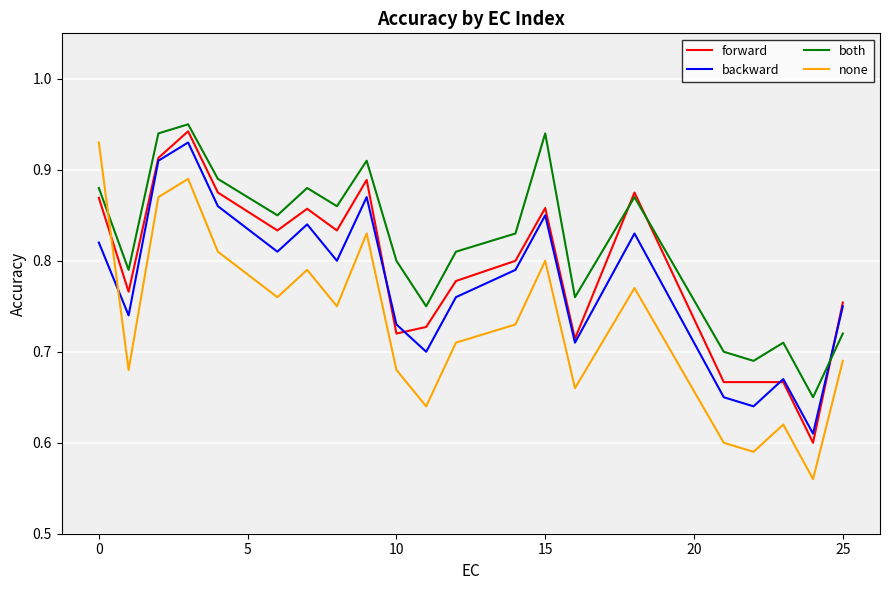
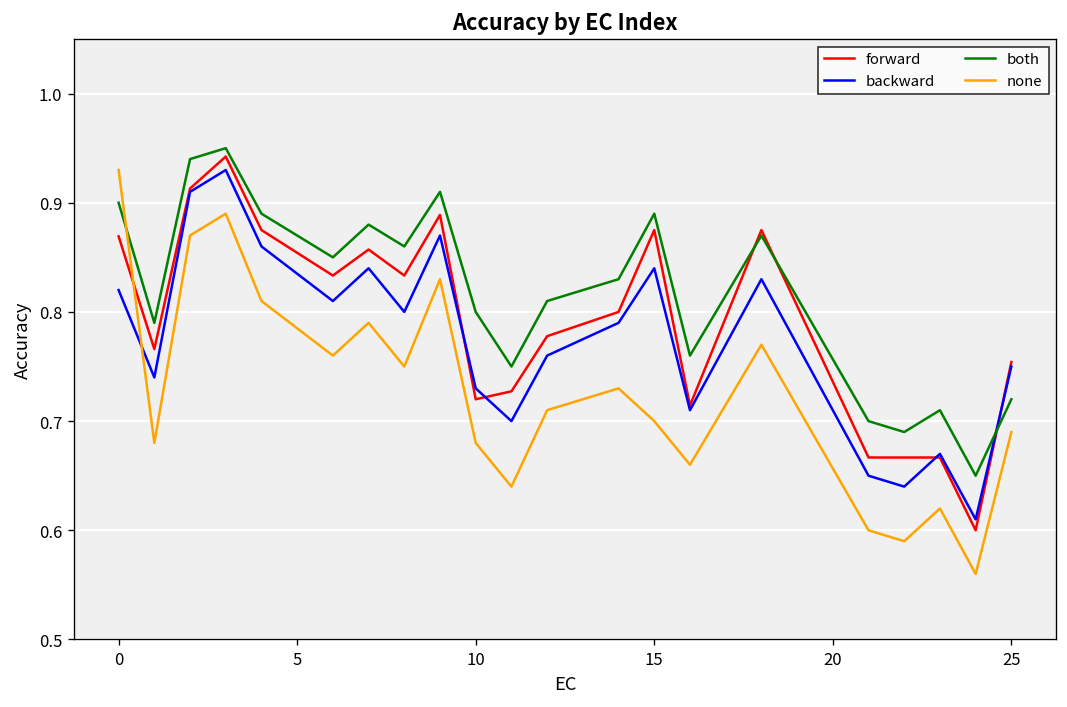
both, 0: 0.88 -> 0.90
forward, 15: 0.86 -> 0.88
backward, 15: 0.85 -> 0.84
both, 15: 0.94 -> 0.89
none, 15: 0.8 -> 0.7
